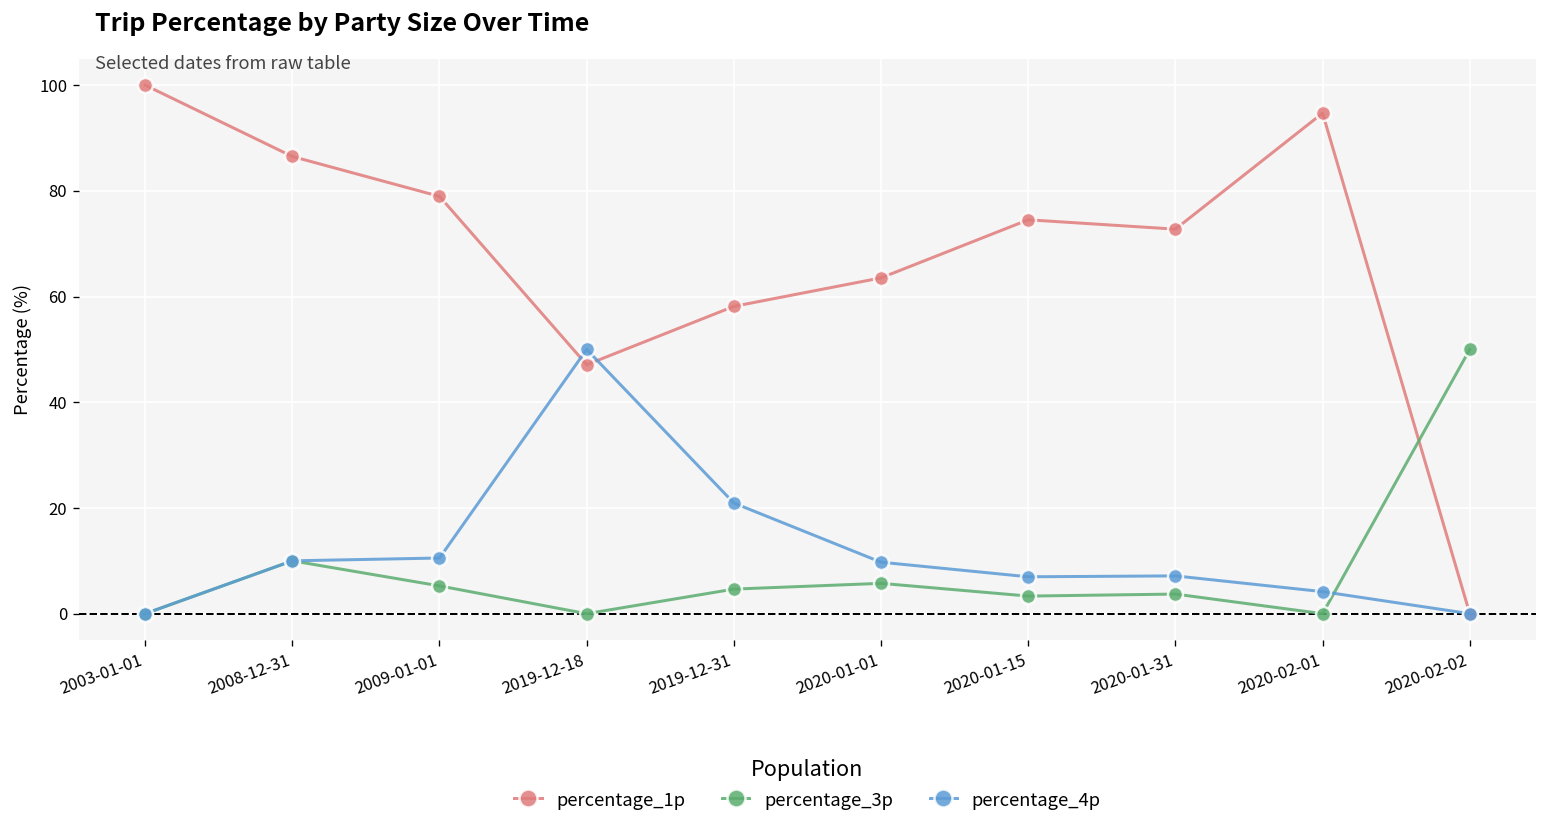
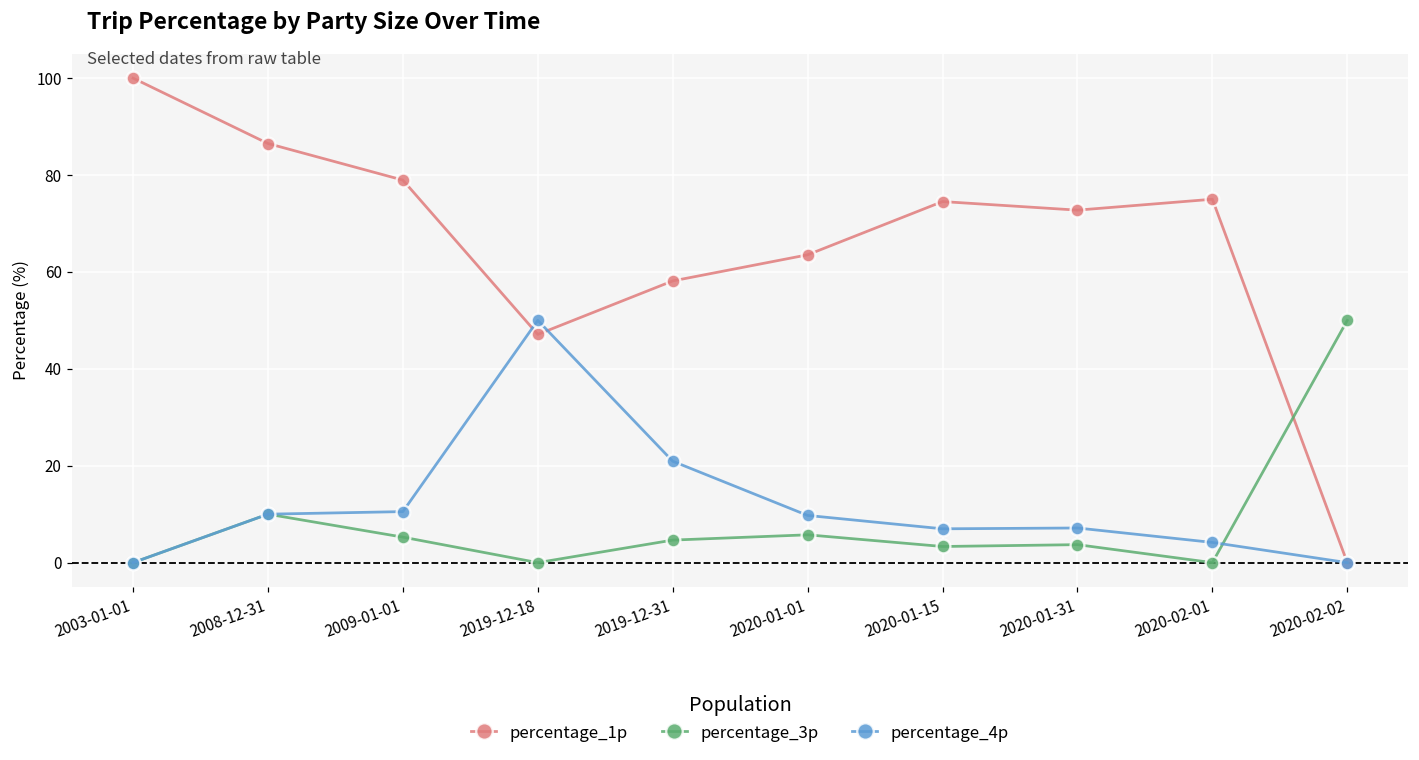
percentage_1p, 2020-02-01: 95 -> 75
